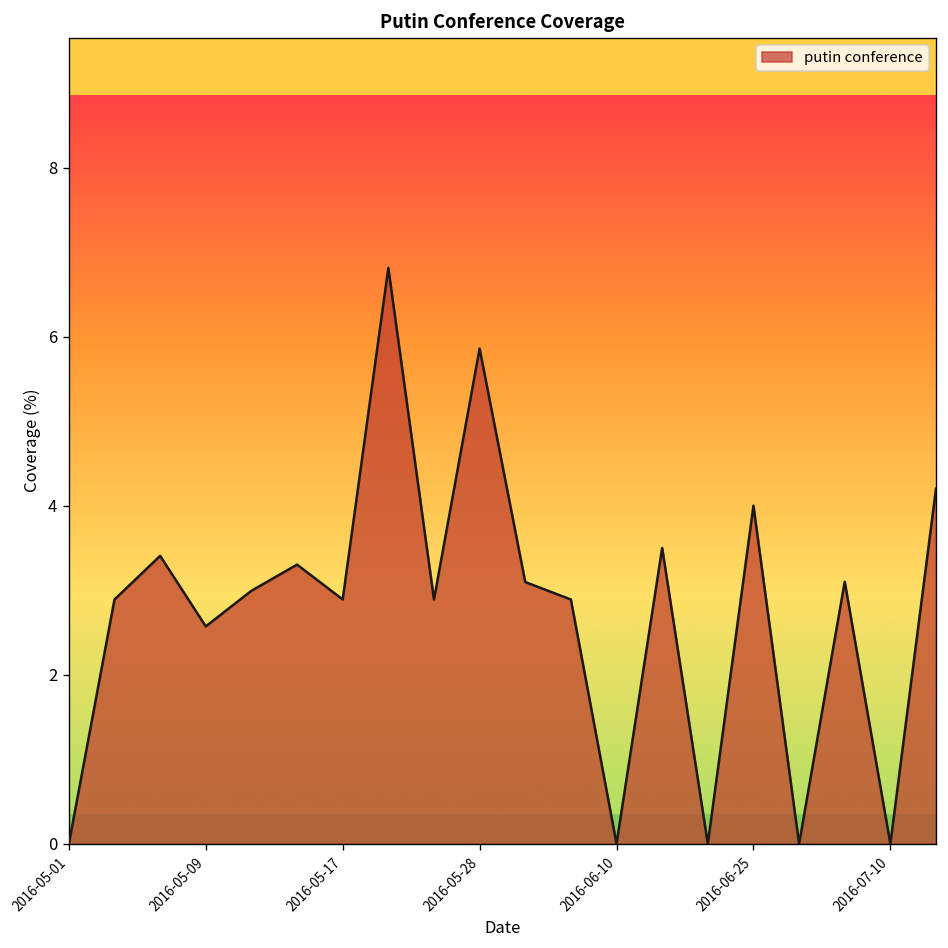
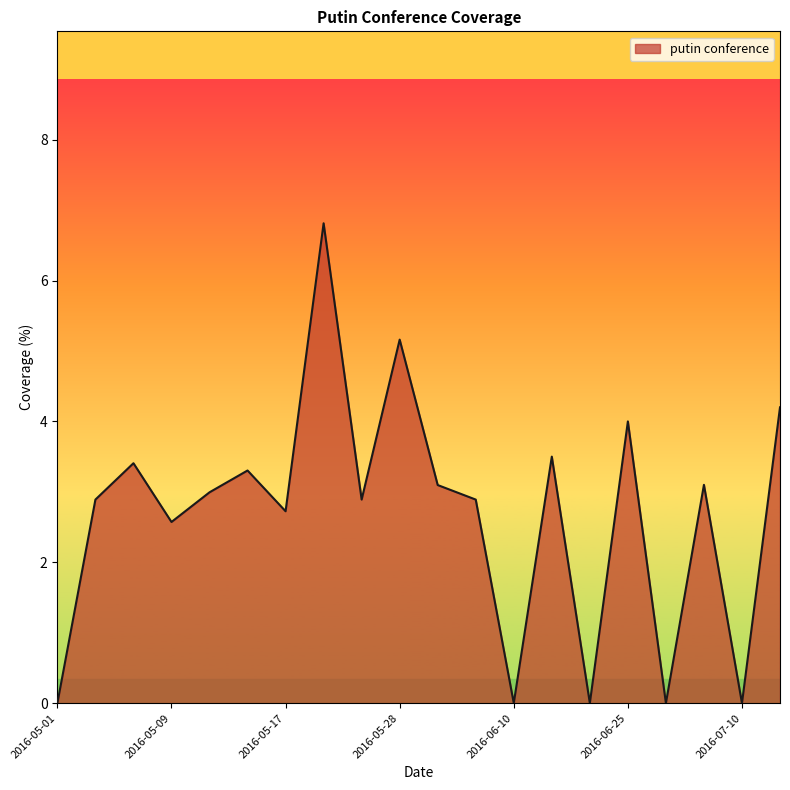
2016-05-17: 2.9 -> 2.7
2016-05-28: 5.9 -> 5.2
